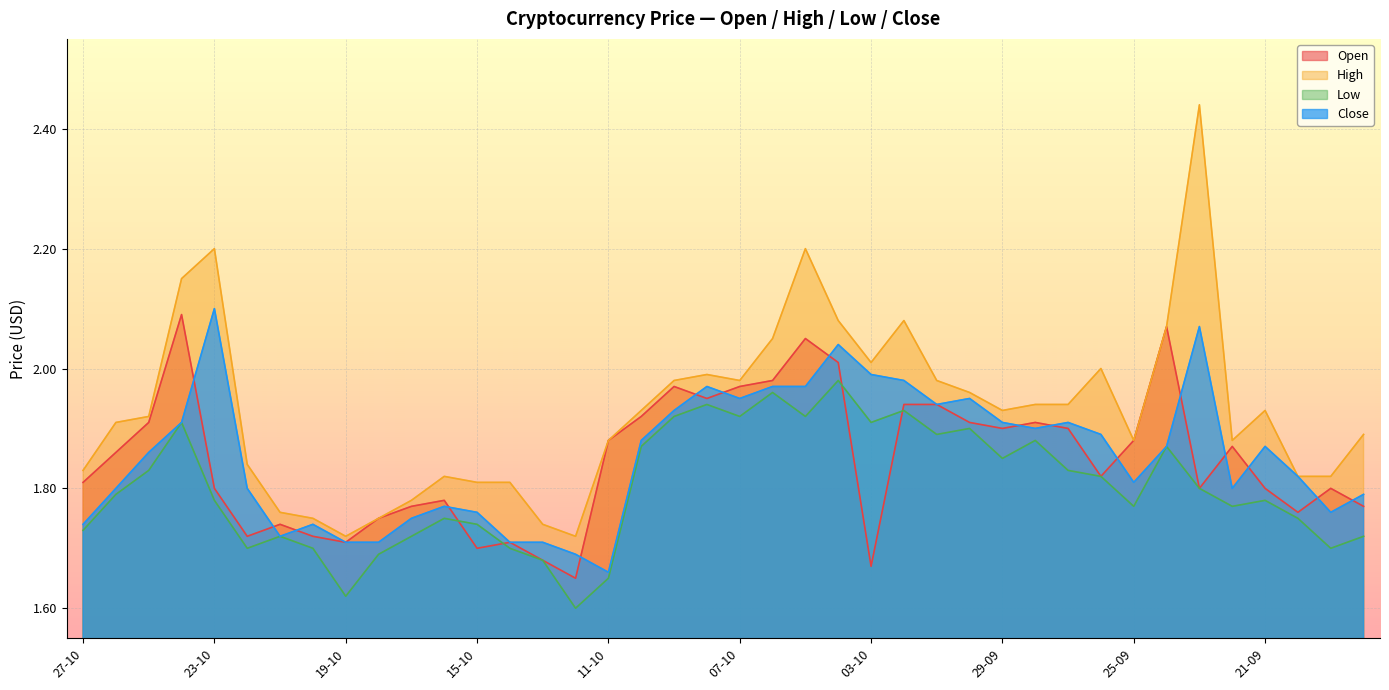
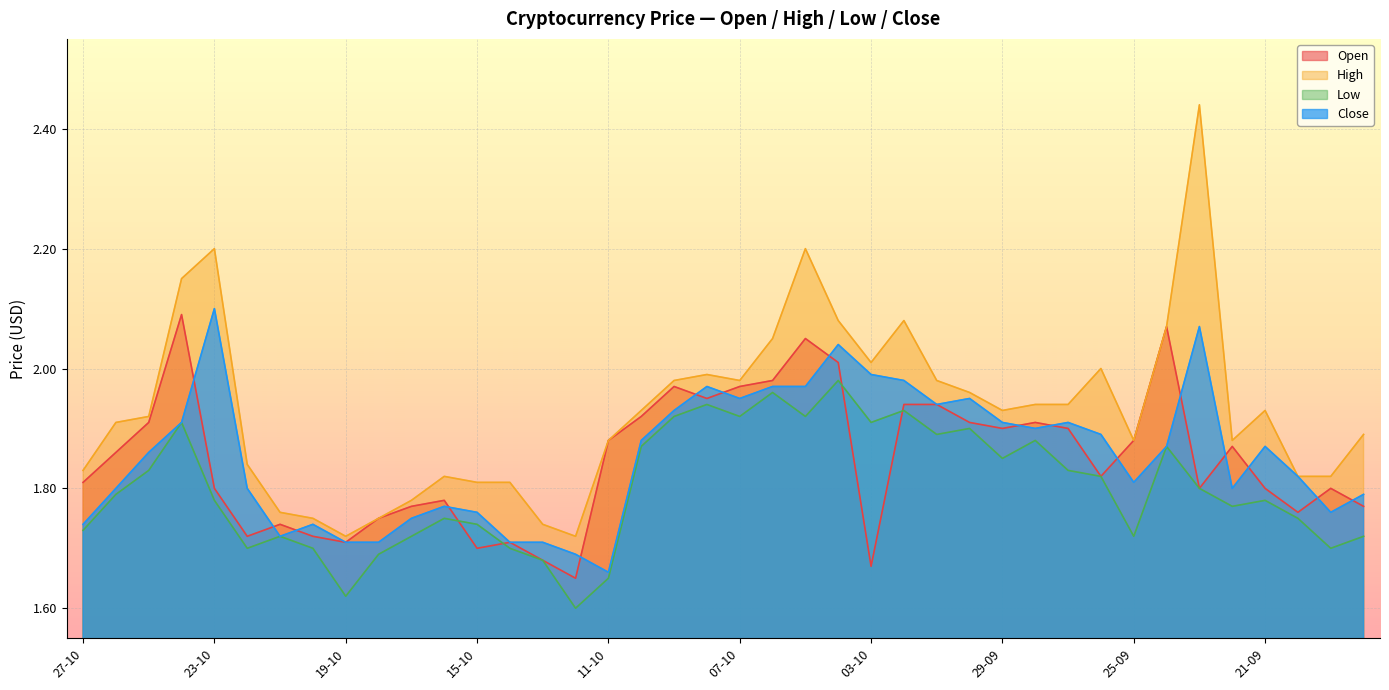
Low, 25-09: 1.77 -> 1.72
